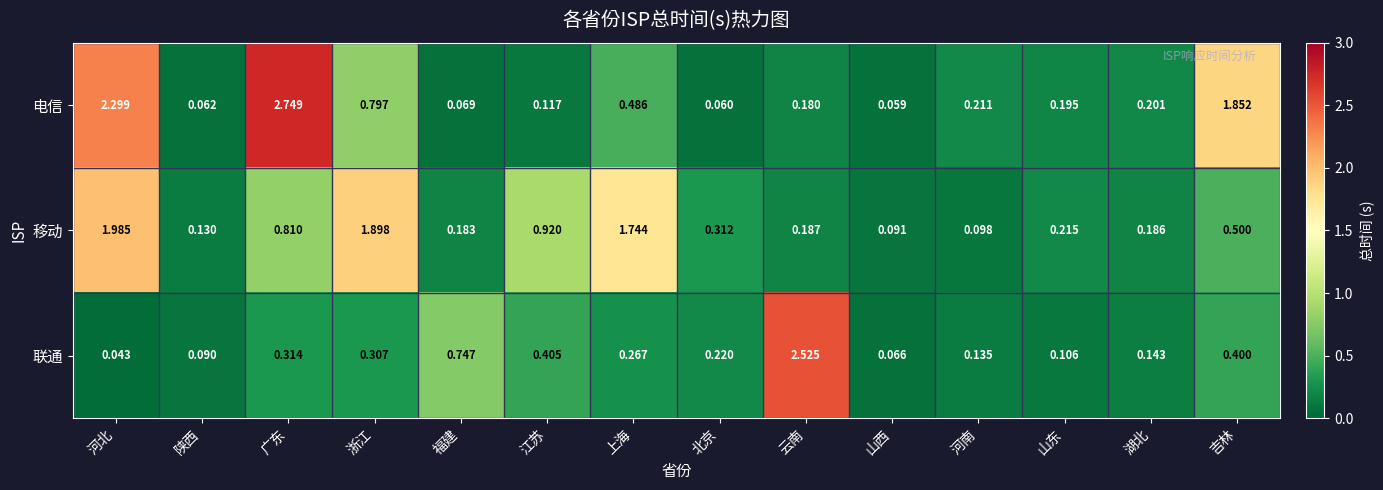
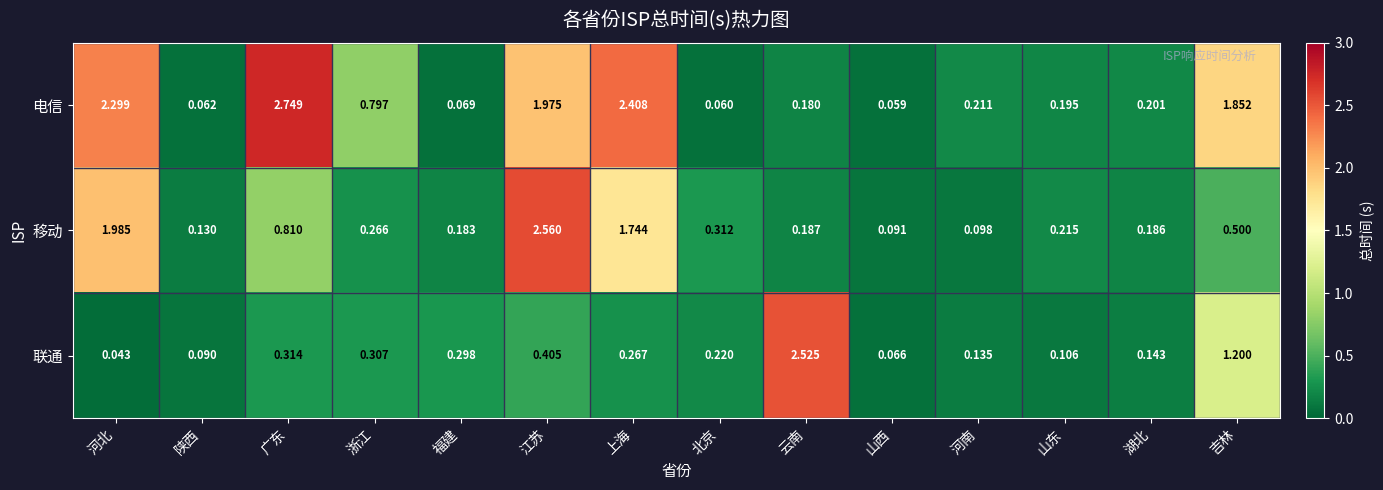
电信, 江苏: 0.117 -> 1.975
电信, 上海: 0.486 -> 2.408
移动, 浙江: 1.898 -> 0.266
移动, 江苏: 0.920 -> 2.560
联通, 福建: 0.747 -> 0.298
联通, 吉林: 0.400 -> 1.200
